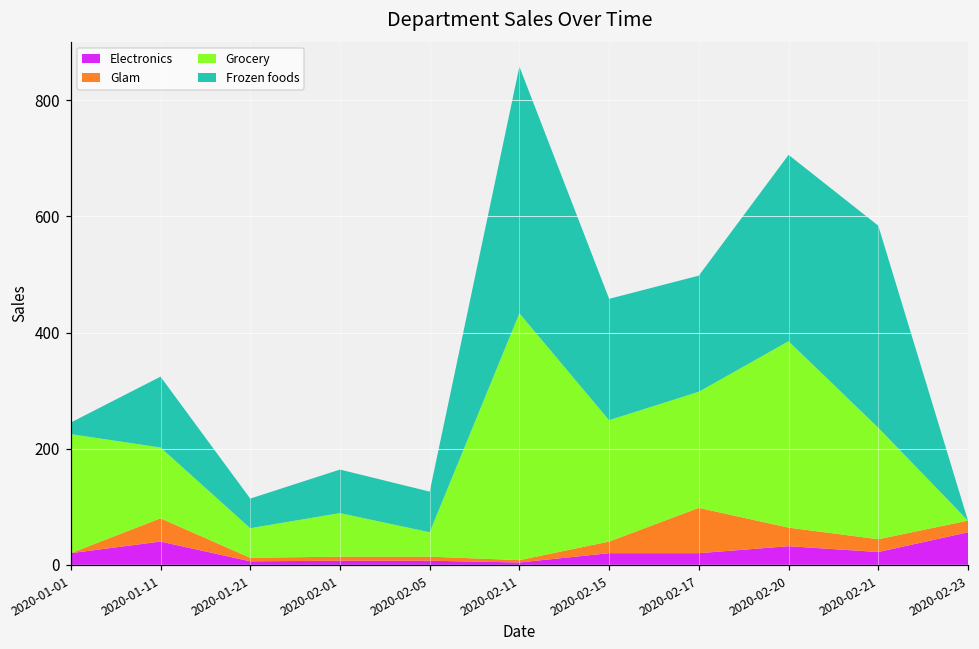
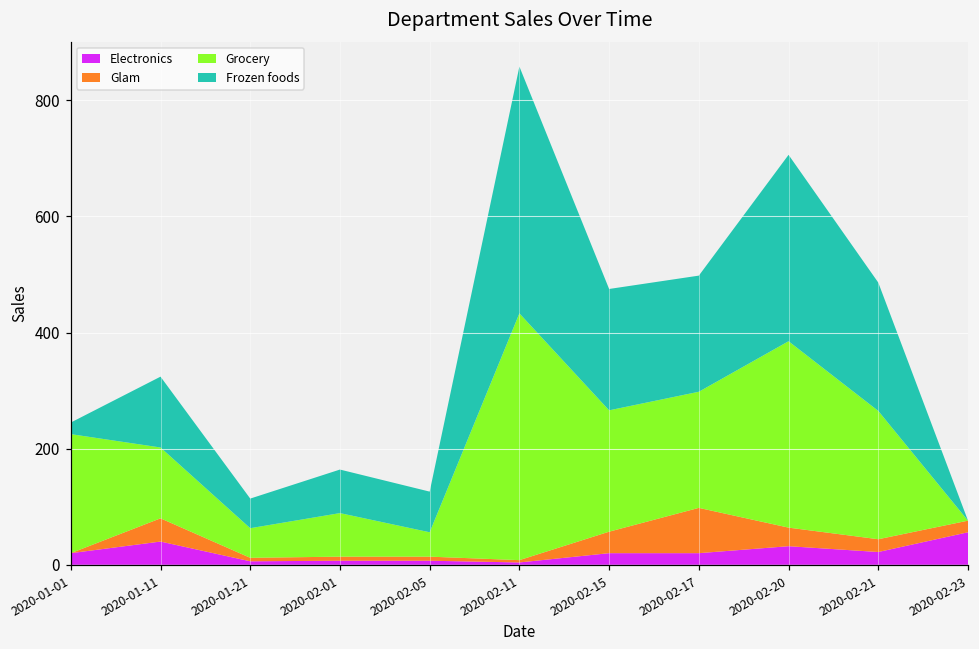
Glam, 2020-02-15: 20 -> 40
Grocery, 2020-02-21: 190 -> 220
Frozen foods, 2020-02-21: 350 -> 220
